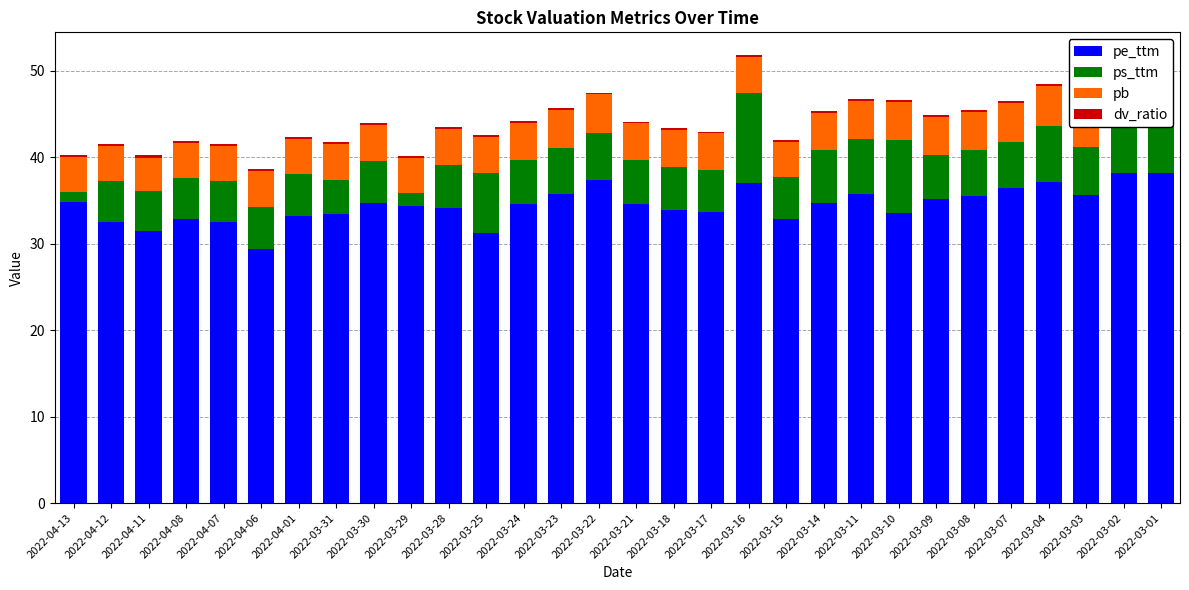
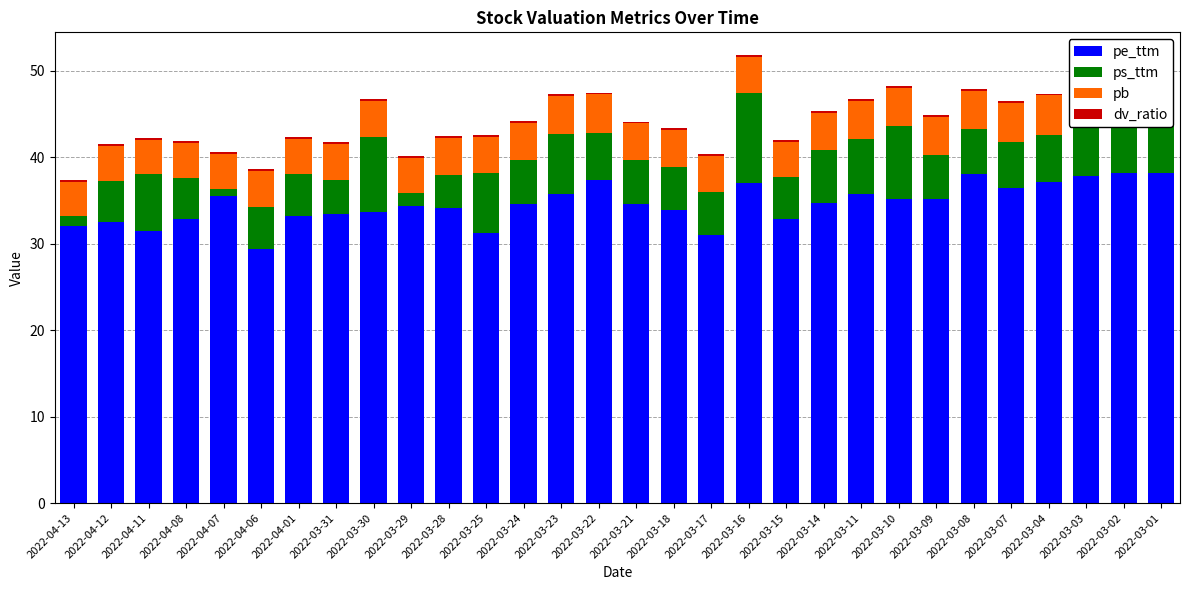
pe_ttm, 2022-04-13: 35 -> 32
ps_ttm, 2022-04-11: 5 -> 7
pe_ttm, 2022-04-07: 33 -> 36
ps_ttm, 2022-04-07: 5 -> 1
pe_ttm, 2022-03-30: 35 -> 34
ps_ttm, 2022-03-30: 5 -> 9
ps_ttm, 2022-03-28: 5 -> 4
ps_ttm, 2022-03-23: 5 -> 7
pe_ttm, 2022-03-17: 34 -> 31
pe_ttm, 2022-03-10: 34 -> 35
pe_ttm, 2022-03-08: 36 -> 38
ps_ttm, 2022-03-04: 7 -> 5
pe_ttm, 2022-03-03: 36 -> 38
